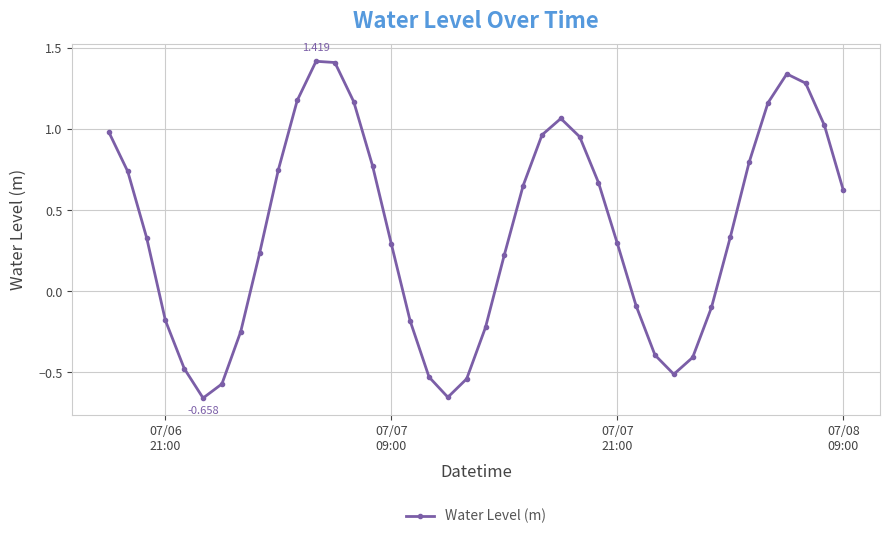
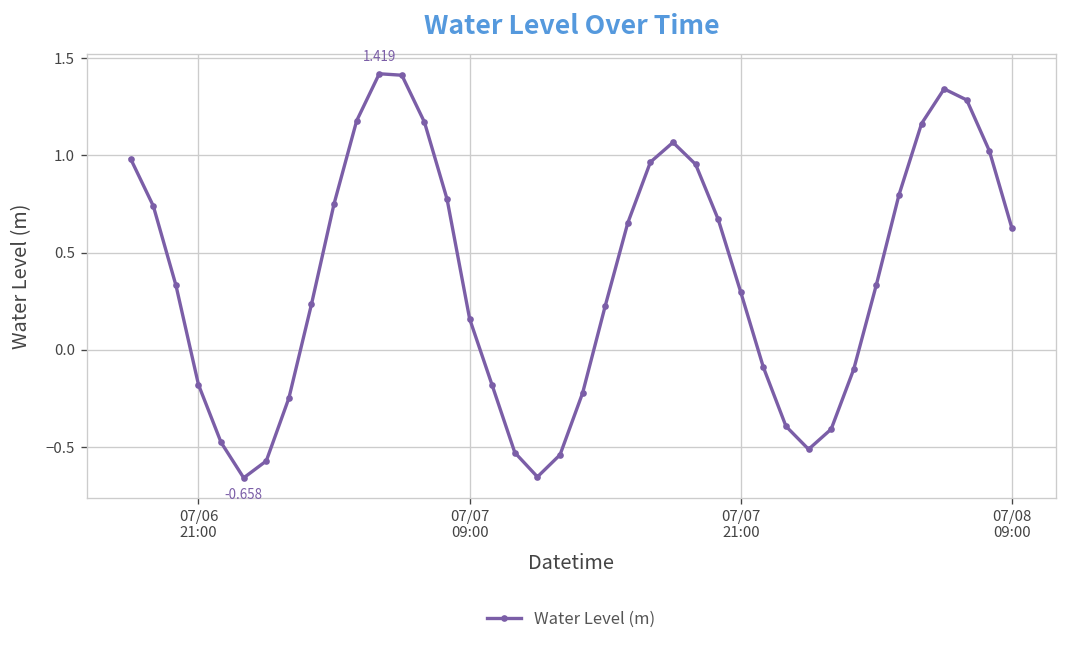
07/07 09:00: 0.29 -> 0.16
